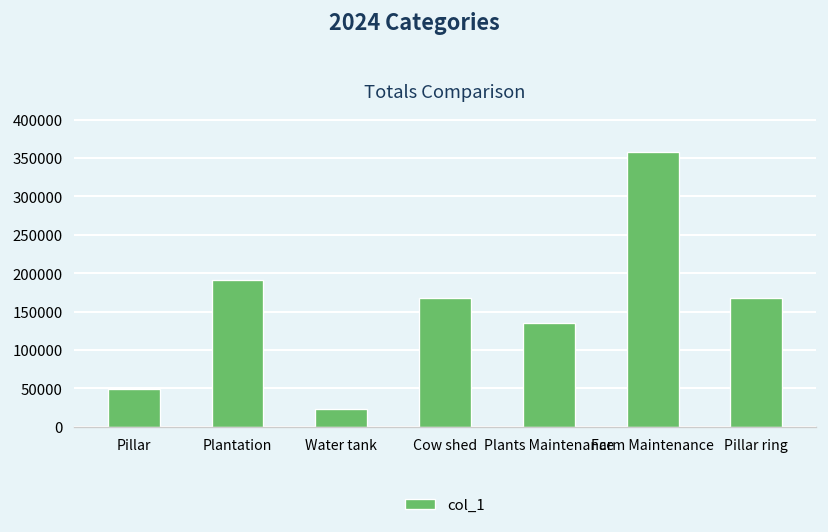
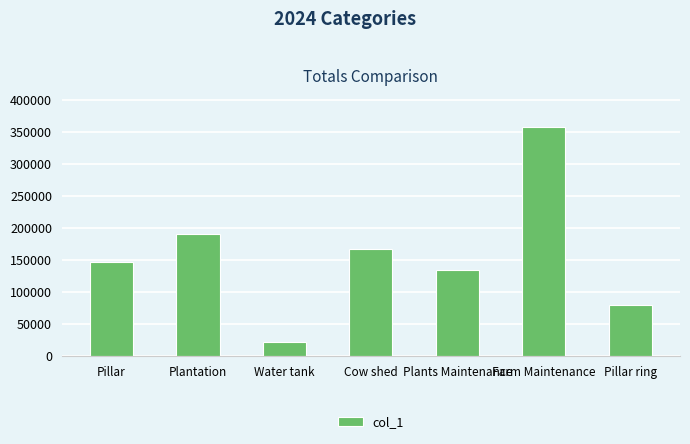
Pillar: 50000 -> 150000
Pillar ring: 170000 -> 80000
